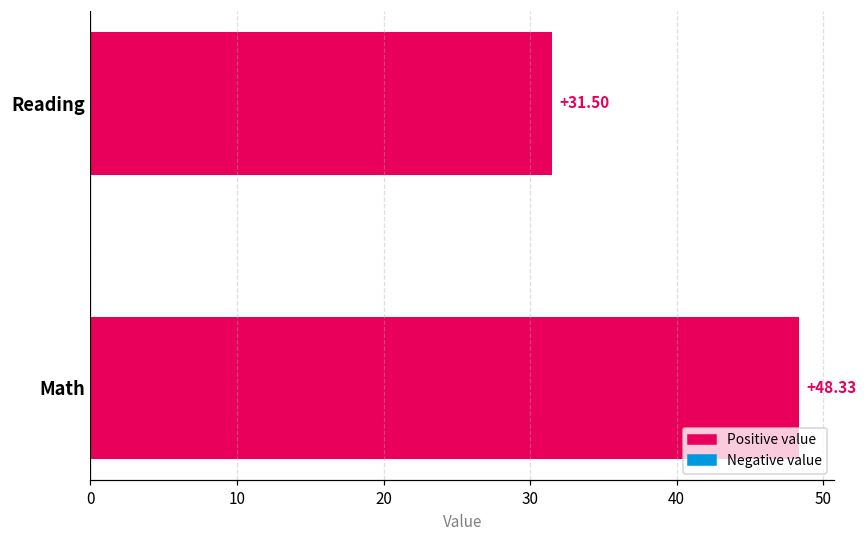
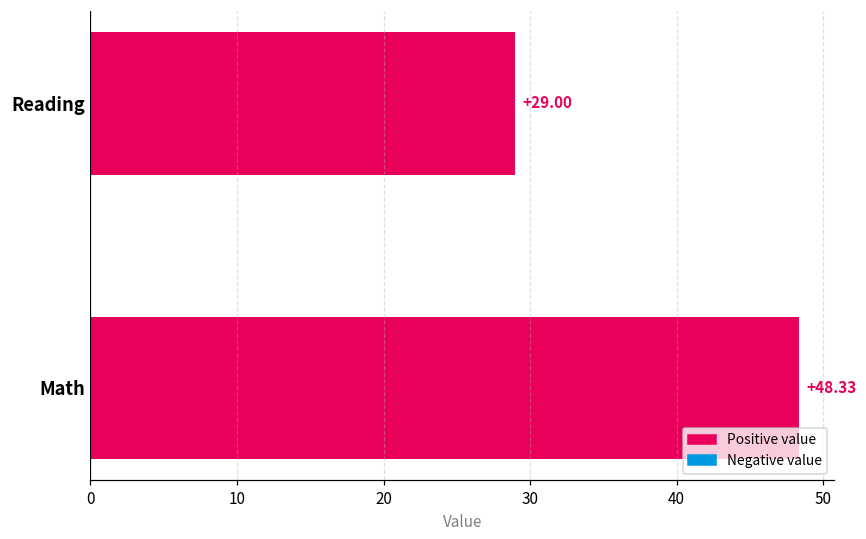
Reading: +31.50 -> +29.00
